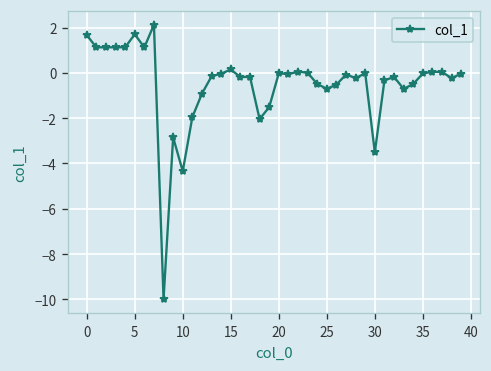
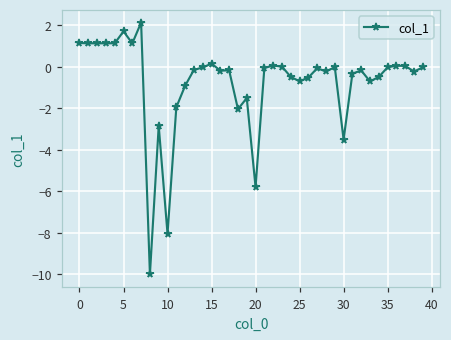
0: 1.7 -> 1.1
10: -4.3 -> -8.0
20: 0.0 -> -5.8
